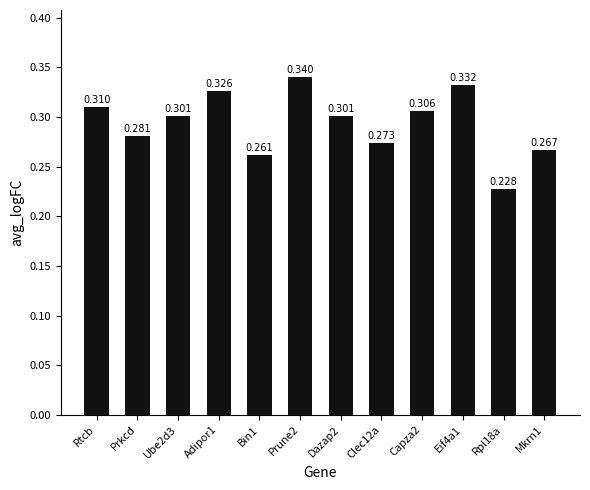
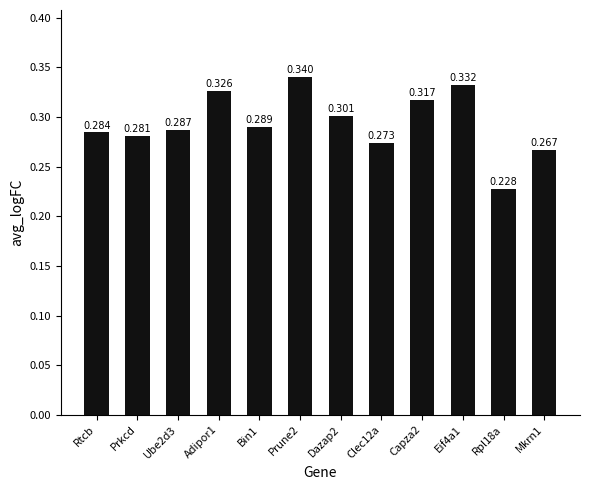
Rtcb: 0.310 -> 0.284
Ube2d3: 0.301 -> 0.287
Bin1: 0.261 -> 0.289
Capza2: 0.306 -> 0.317
